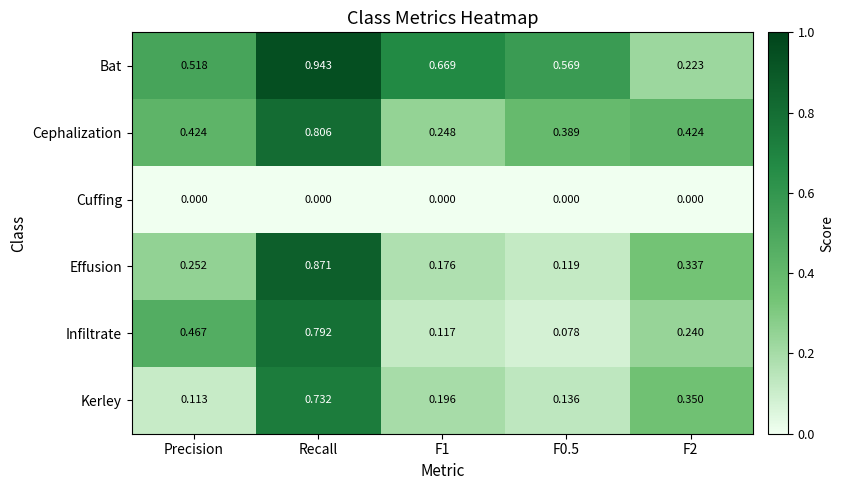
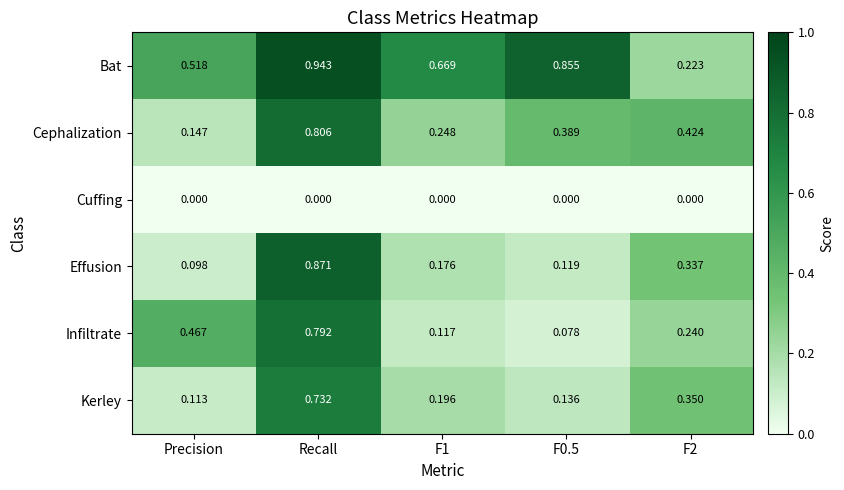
Bat, F0.5: 0.569 -> 0.855
Cephalization, Precision: 0.424 -> 0.147
Effusion, Precision: 0.252 -> 0.098
